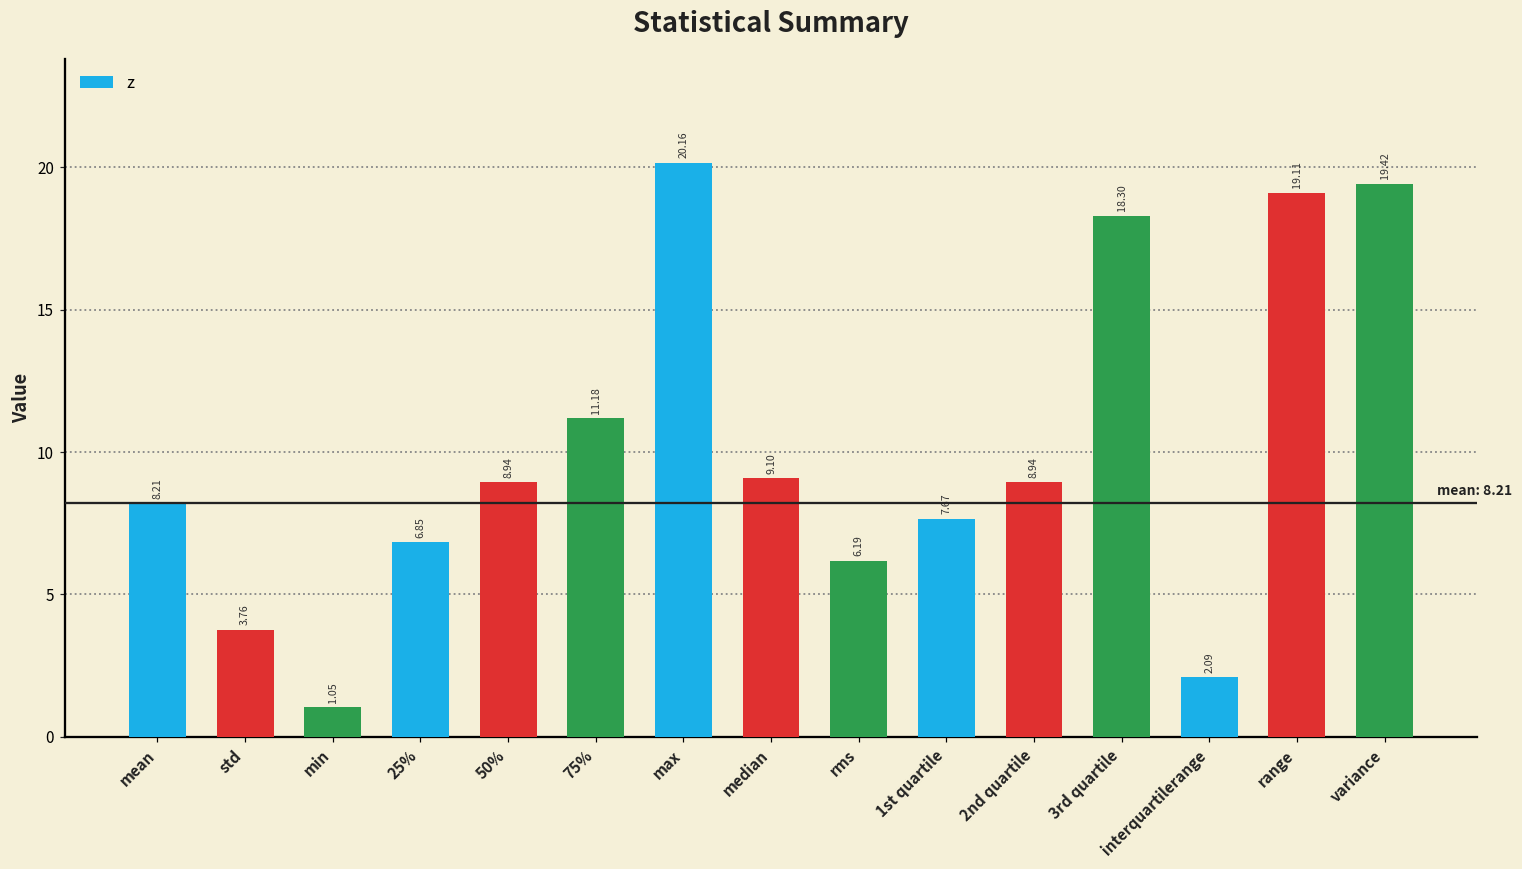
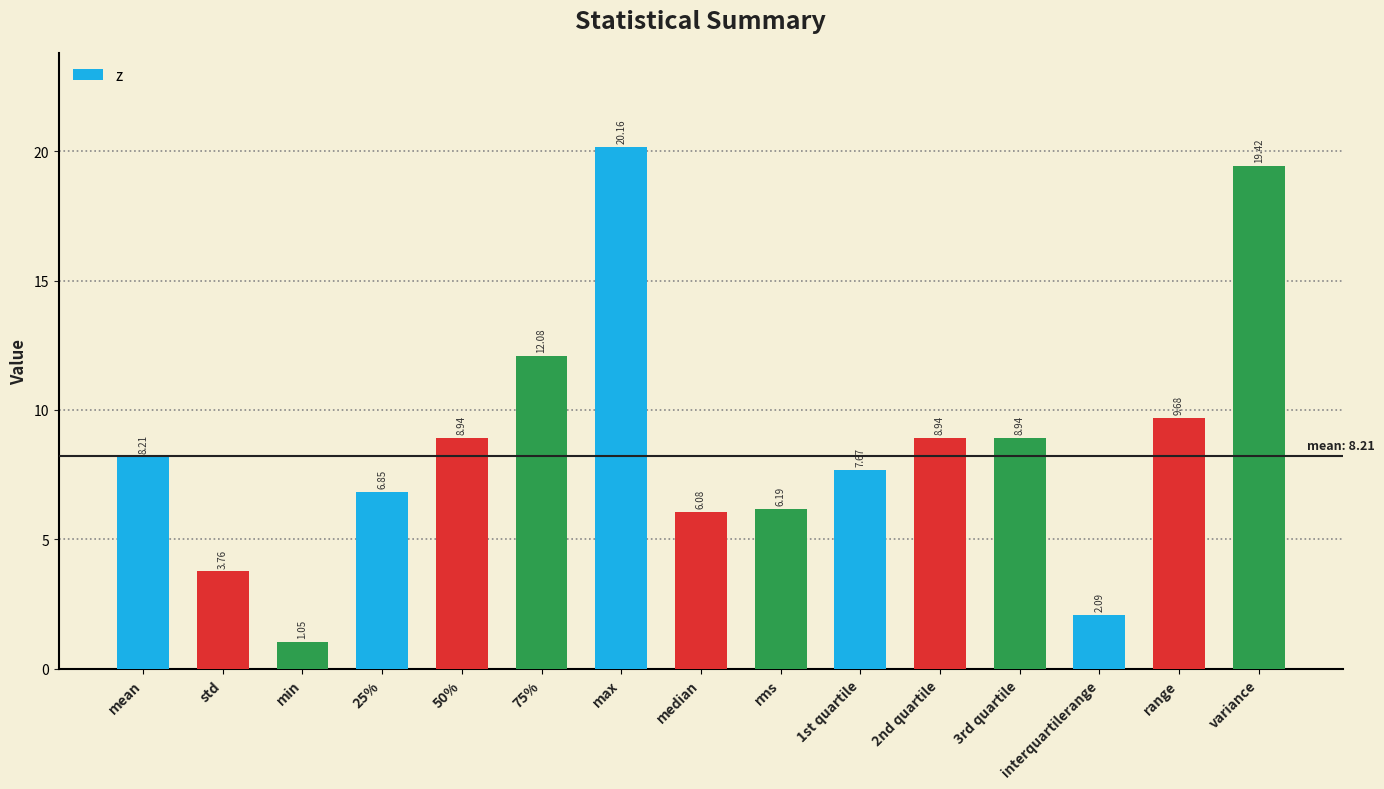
75%: 11.18 -> 12.08
median: 9.10 -> 6.08
3rd quartile: 18.30 -> 8.94
range: 19.11 -> 9.68
